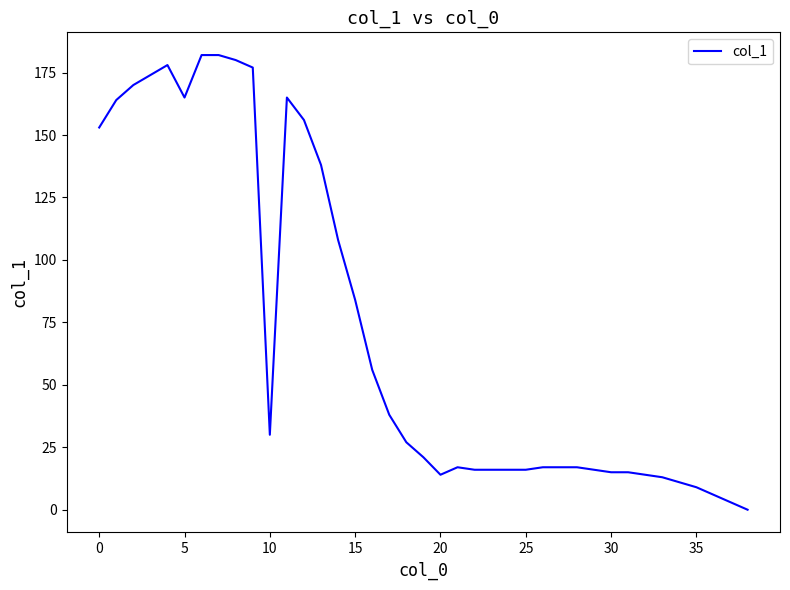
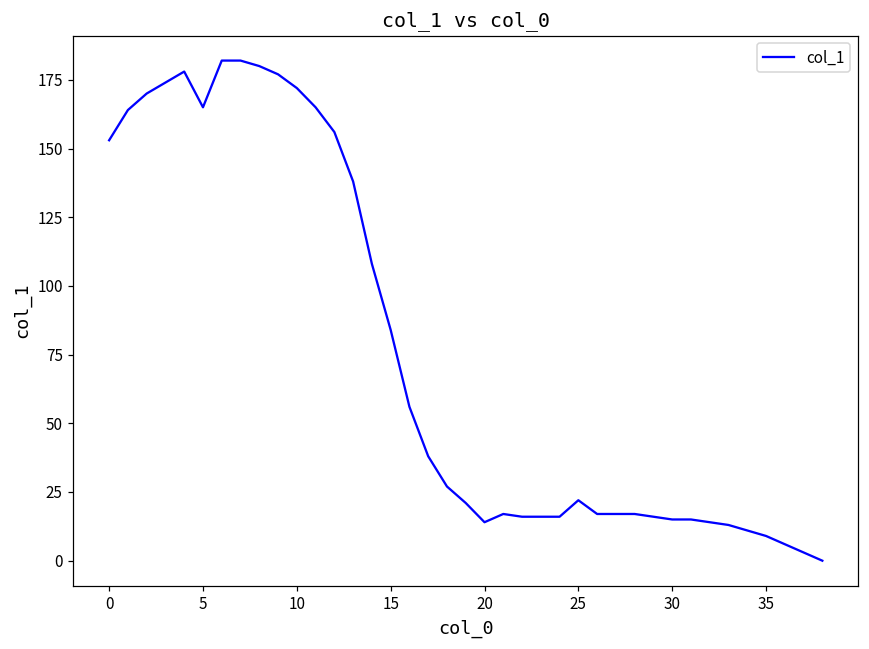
10: 30 -> 172
25: 16 -> 22
